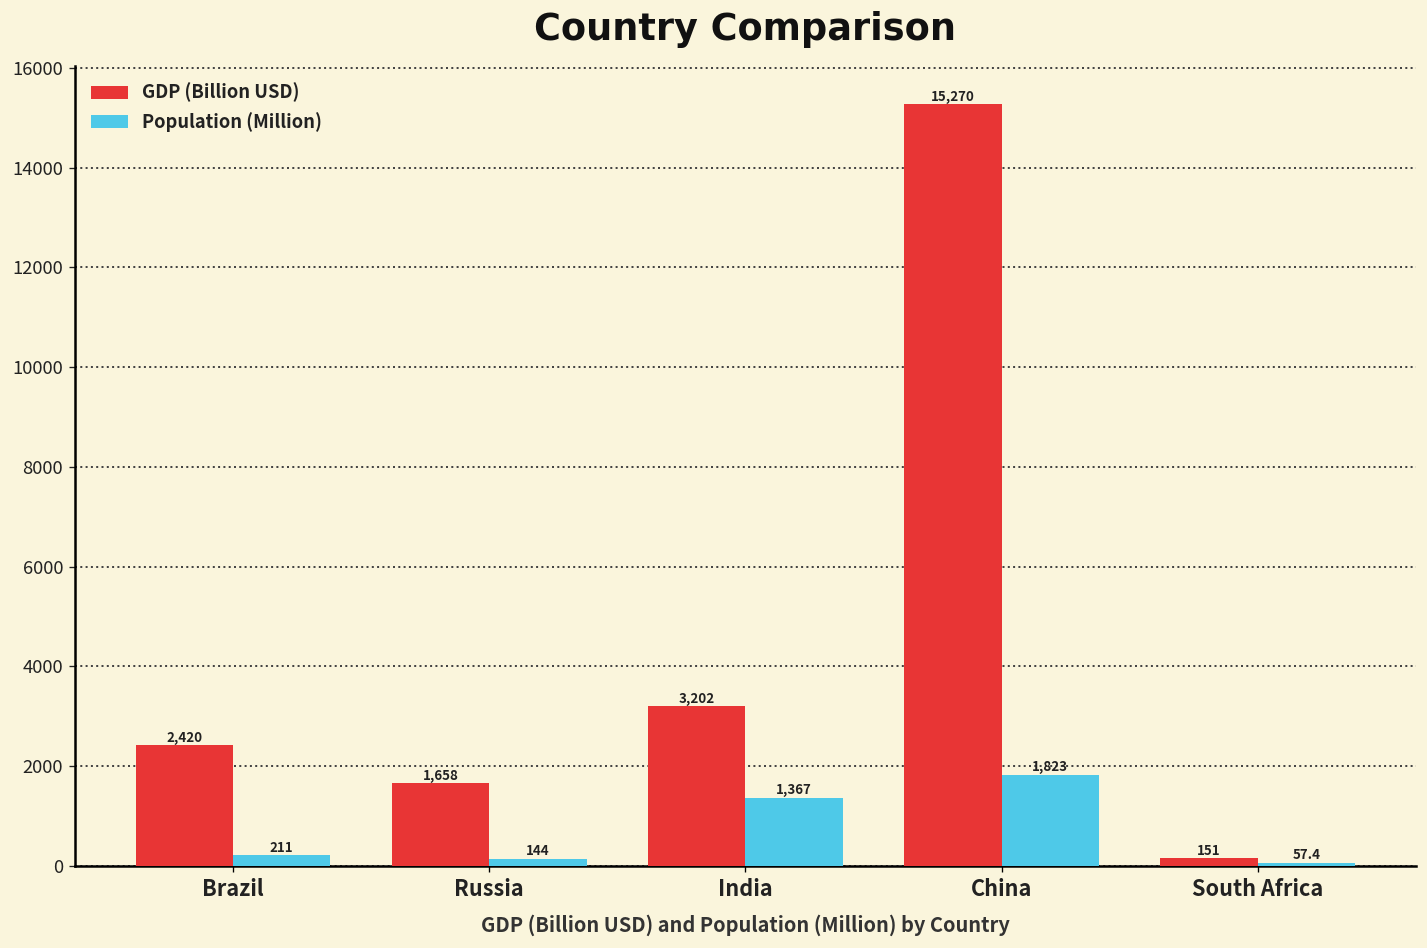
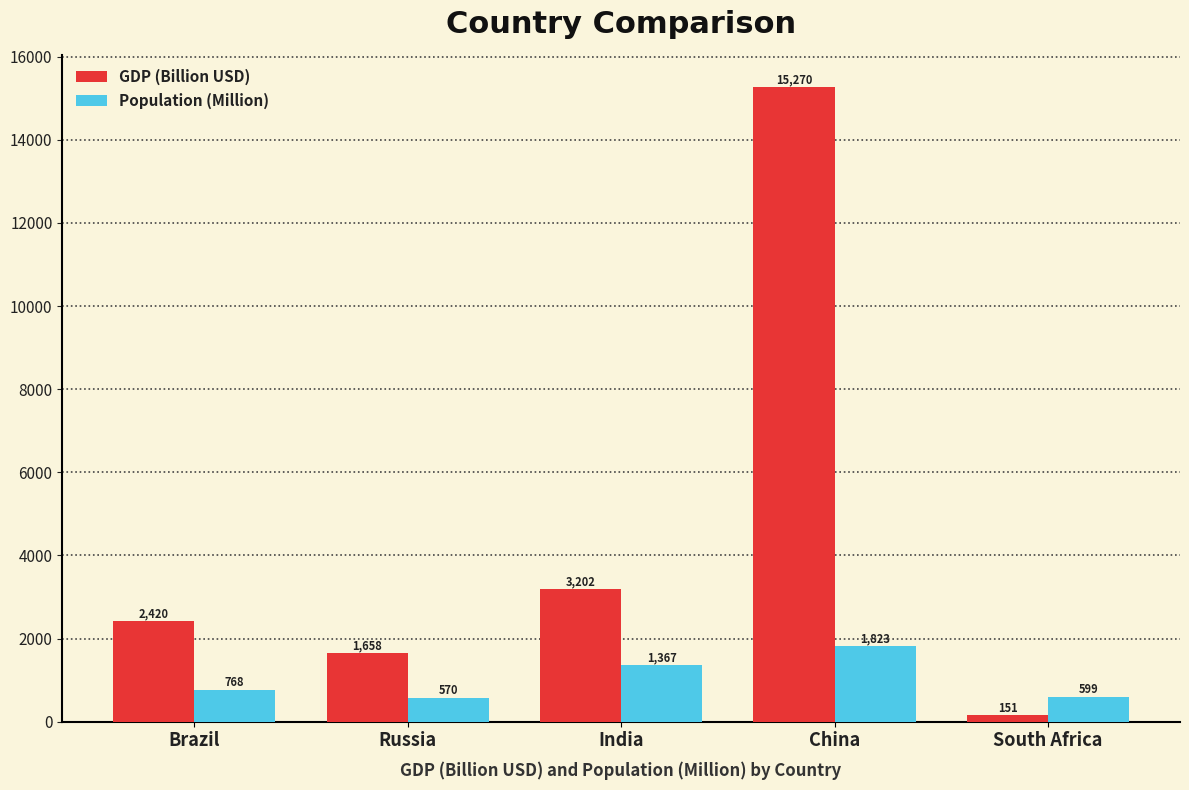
Population (Million), Brazil: 211 -> 768
Population (Million), Russia: 144 -> 570
Population (Million), South Africa: 57.4 -> 599
